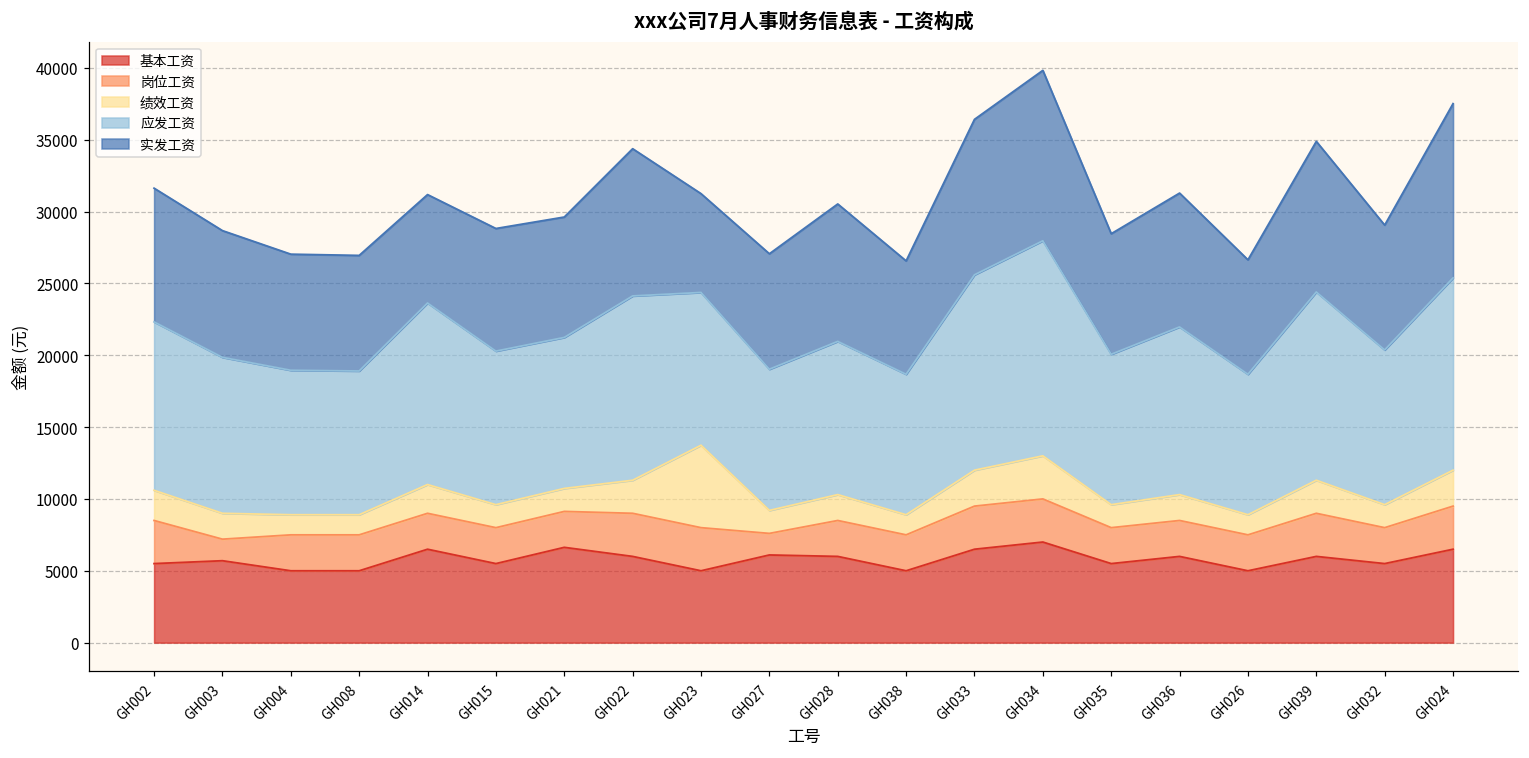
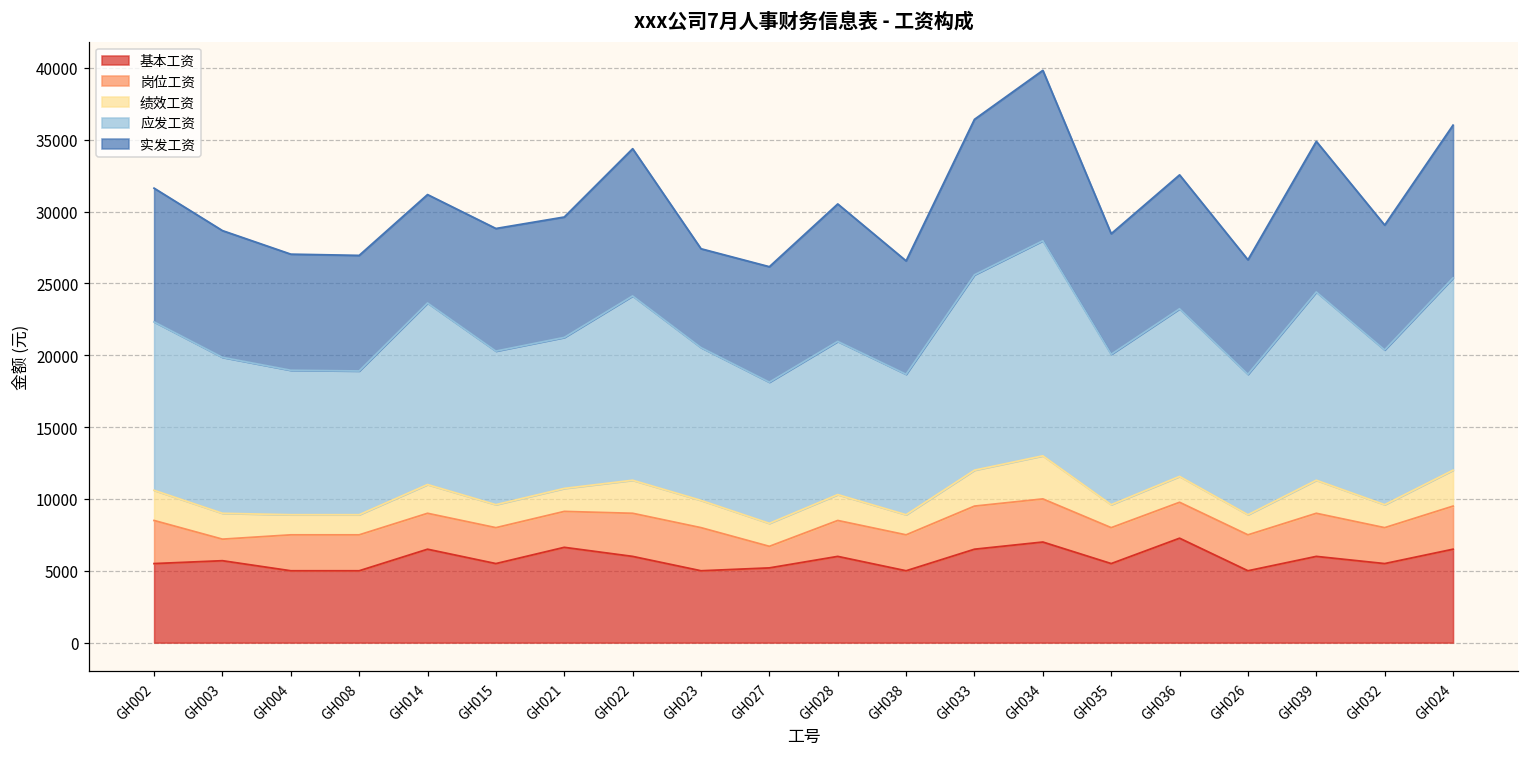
绩效工资, GH023: 5700 -> 1900
基本工资, GH027: 6100 -> 5200
基本工资, GH036: 6000 -> 7300
实发工资, GH024: 12100 -> 10600
